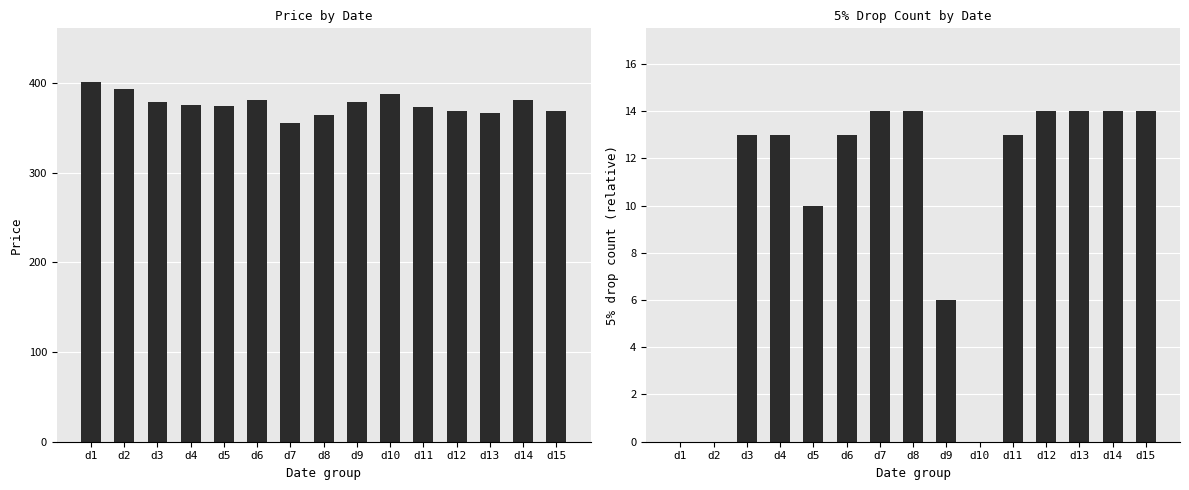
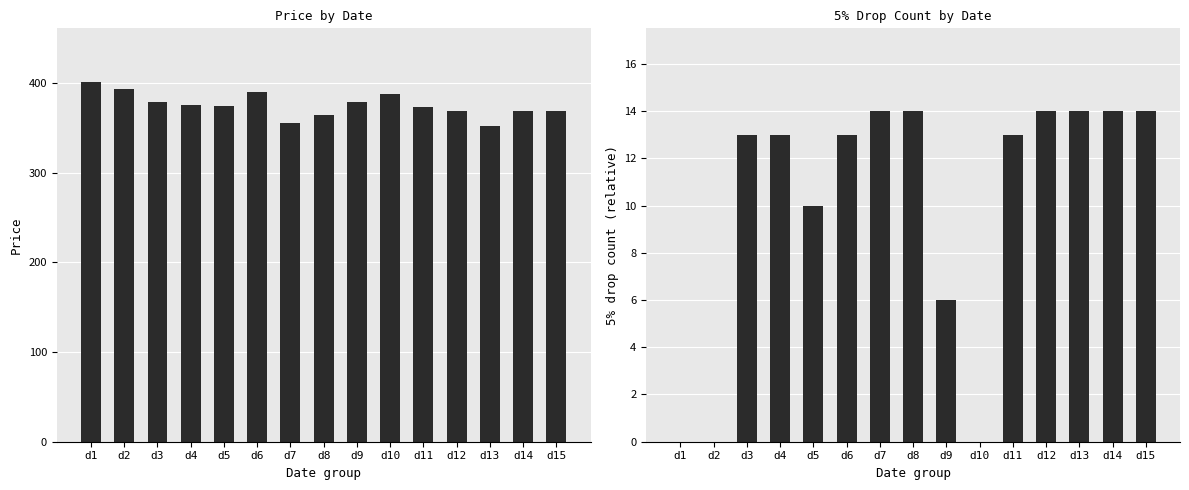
Price by Date, d6: 380 -> 390
Price by Date, d13: 370 -> 350
Price by Date, d14: 380 -> 370
